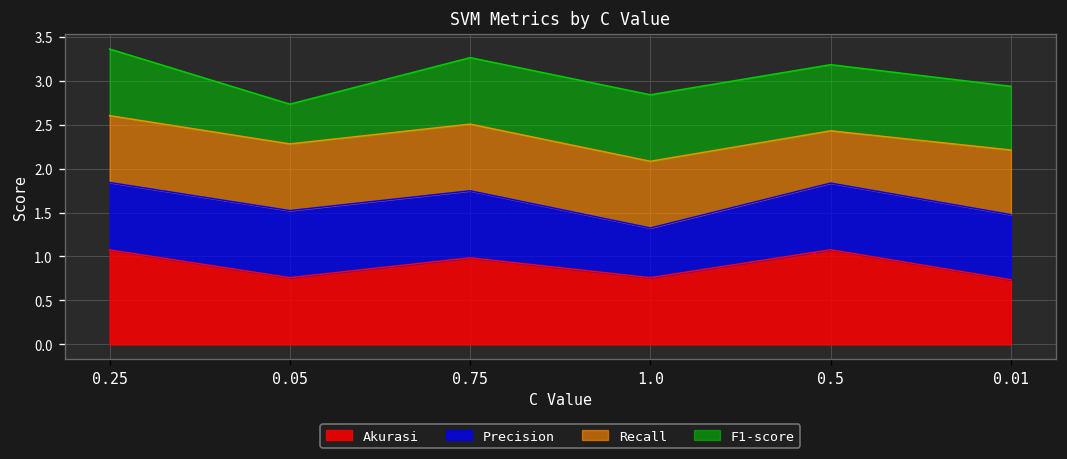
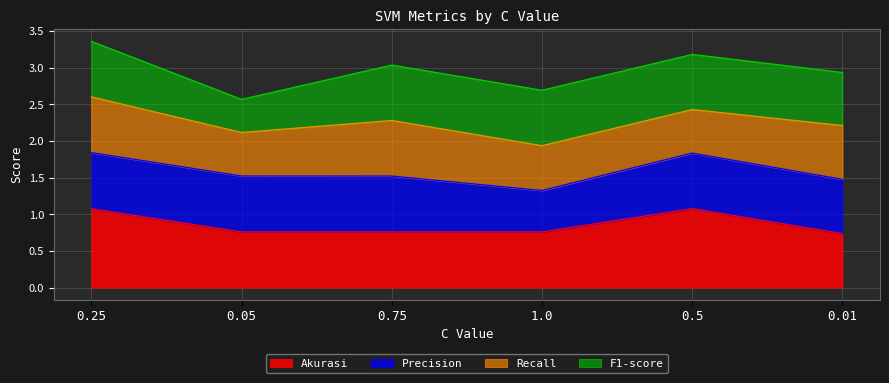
Recall, 0.05: 0.8 -> 0.6
Akurasi, 0.75: 1.0 -> 0.8
Recall, 1.0: 0.8 -> 0.6
